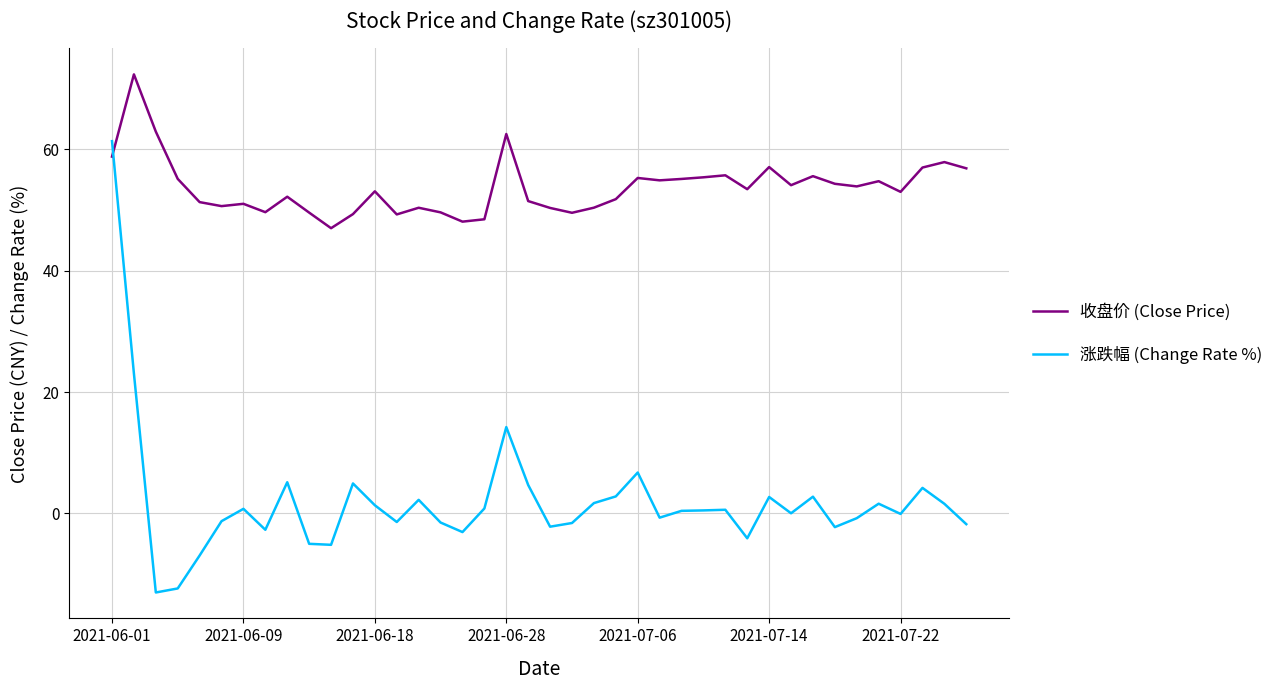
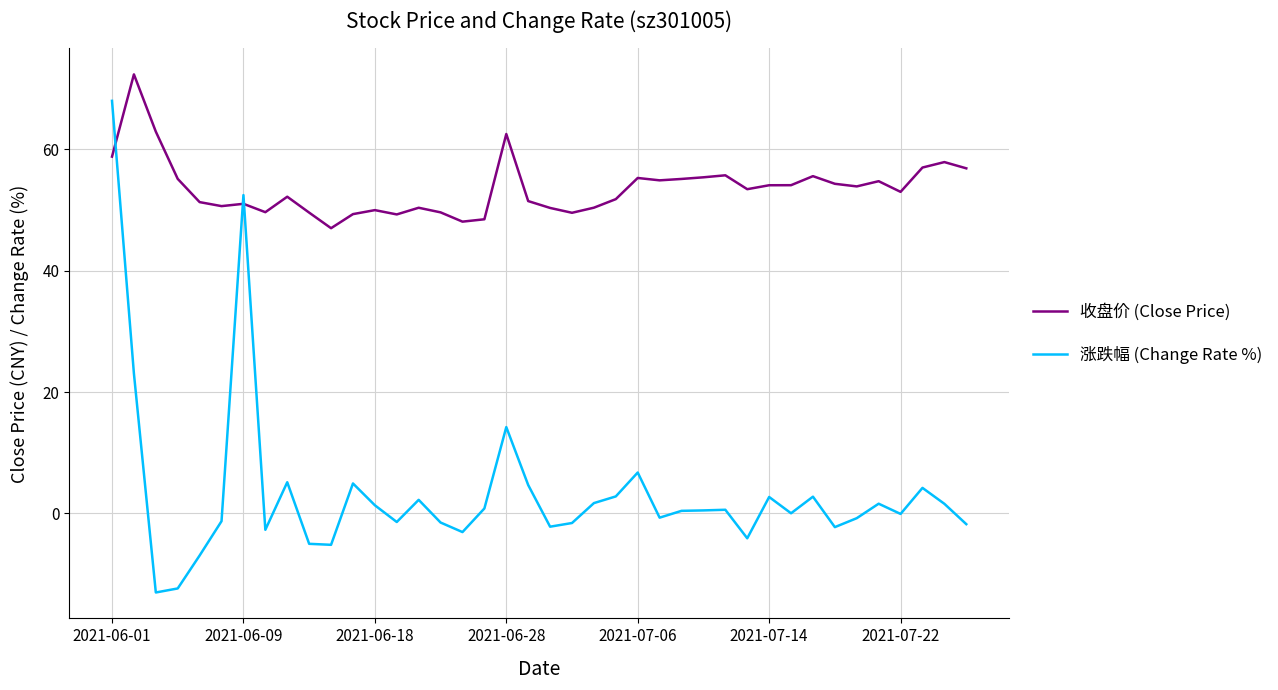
涨跌幅 (Change Rate %), 2021-06-01: 61 -> 68
涨跌幅 (Change Rate %), 2021-06-09: 1 -> 52
收盘价 (Close Price), 2021-06-18: 53 -> 50
收盘价 (Close Price), 2021-07-14: 57 -> 54
